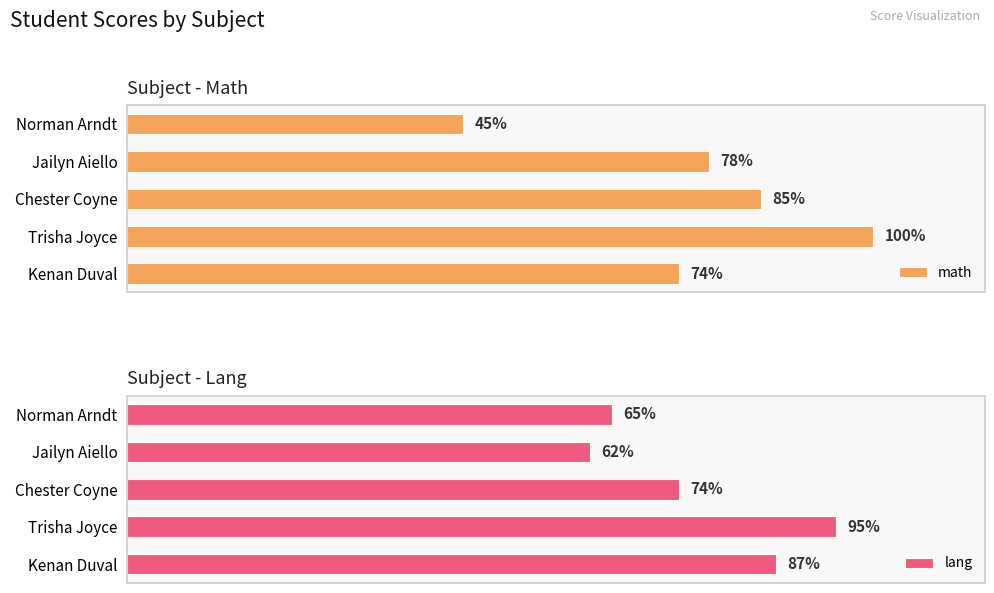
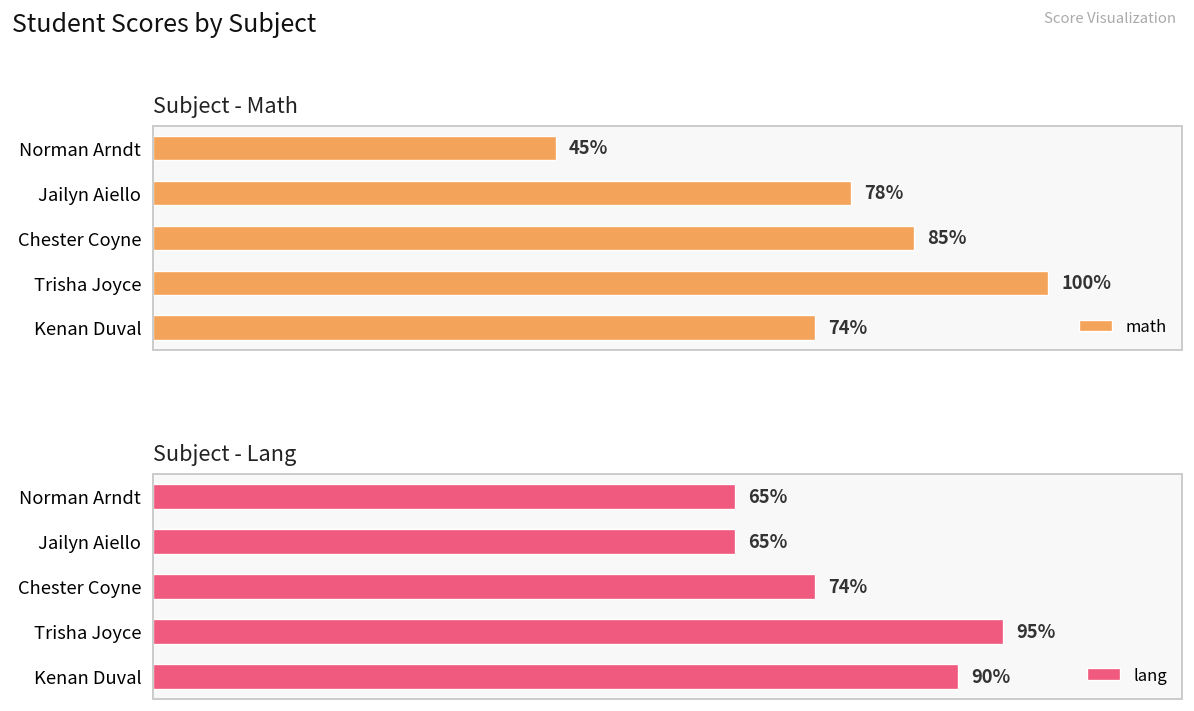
Subject - Lang, Jailyn Aiello: 62% -> 65%
Subject - Lang, Kenan Duval: 87% -> 90%
